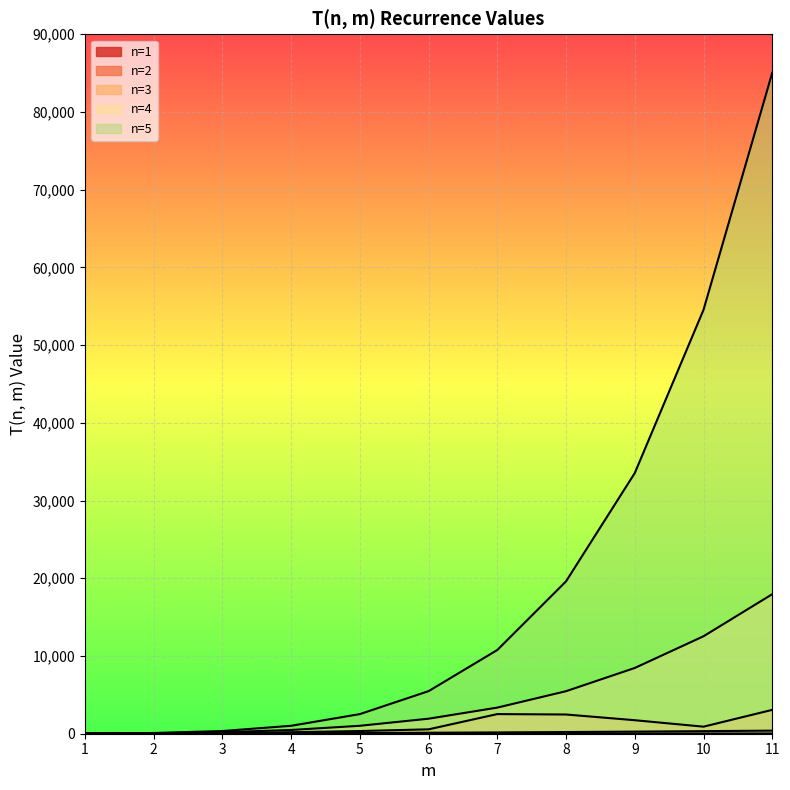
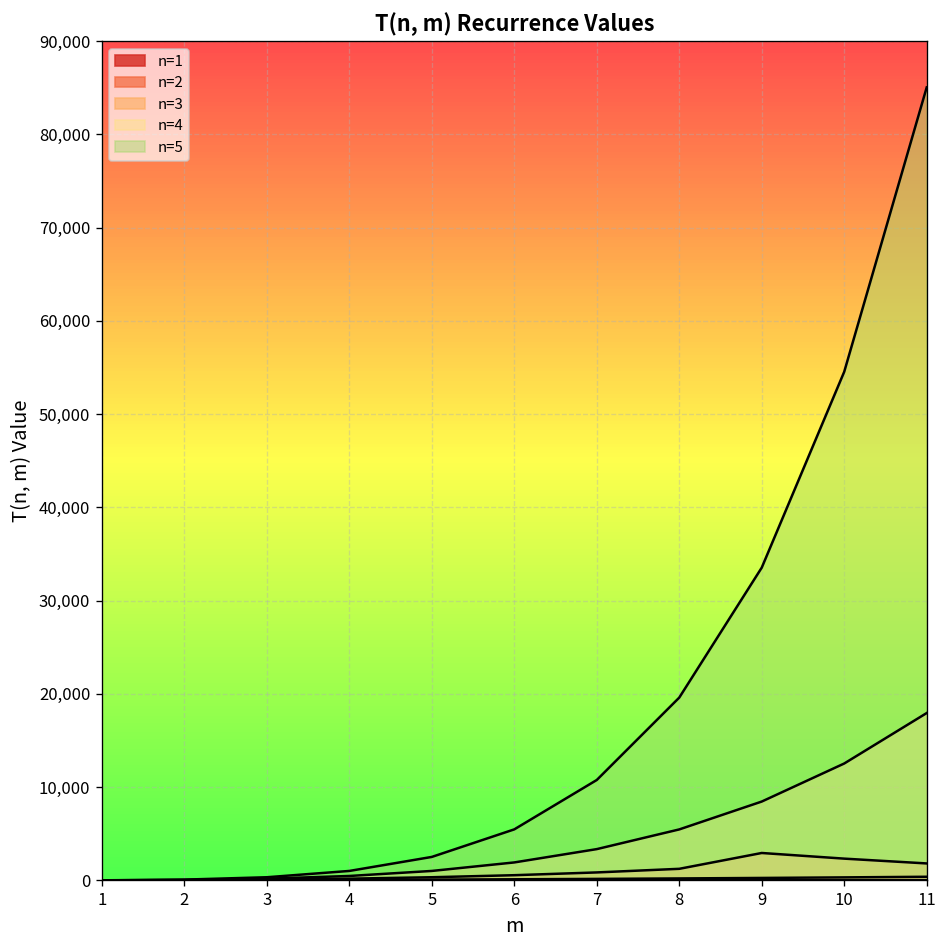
n=3, 7: 3,000 -> 1,000
n=3, 8: 2,000 -> 1,000
n=3, 9: 2,000 -> 3,000
n=3, 10: 1,000 -> 2,000
n=3, 11: 3,000 -> 2,000
